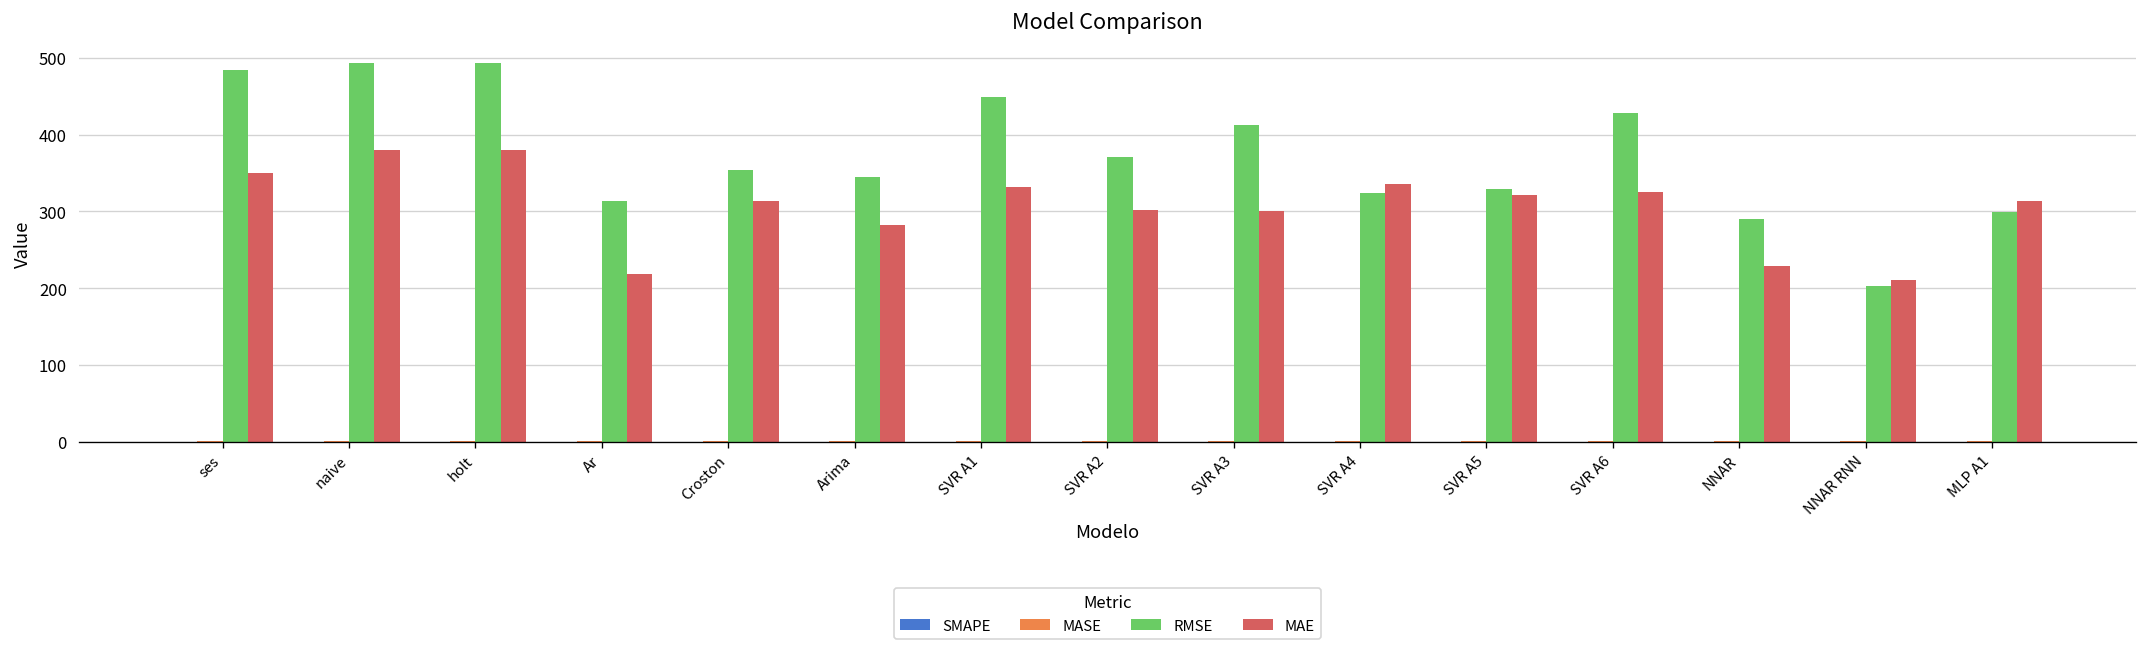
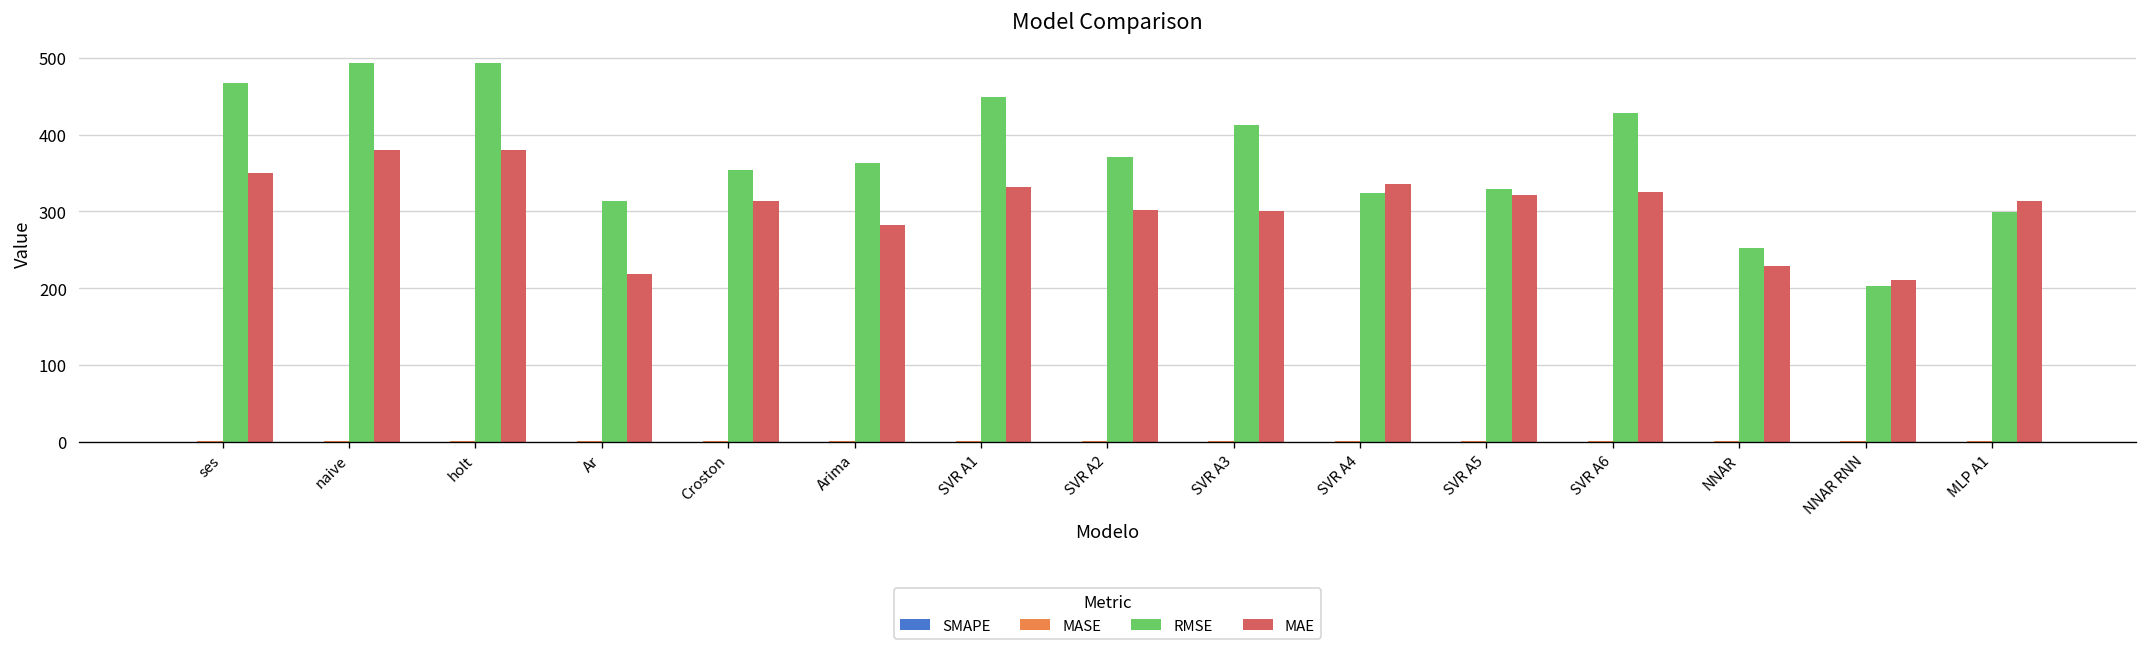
RMSE, ses: 480 -> 470
RMSE, Arima: 340 -> 360
RMSE, NNAR: 290 -> 250
